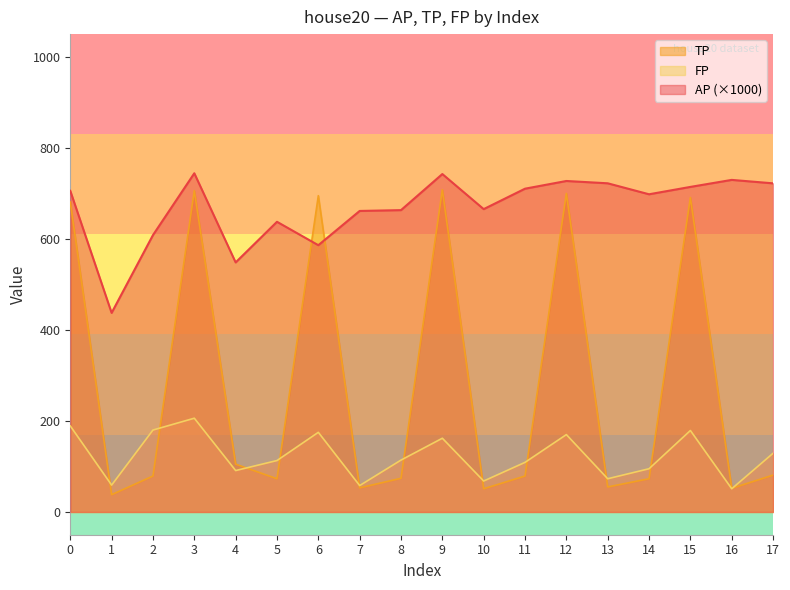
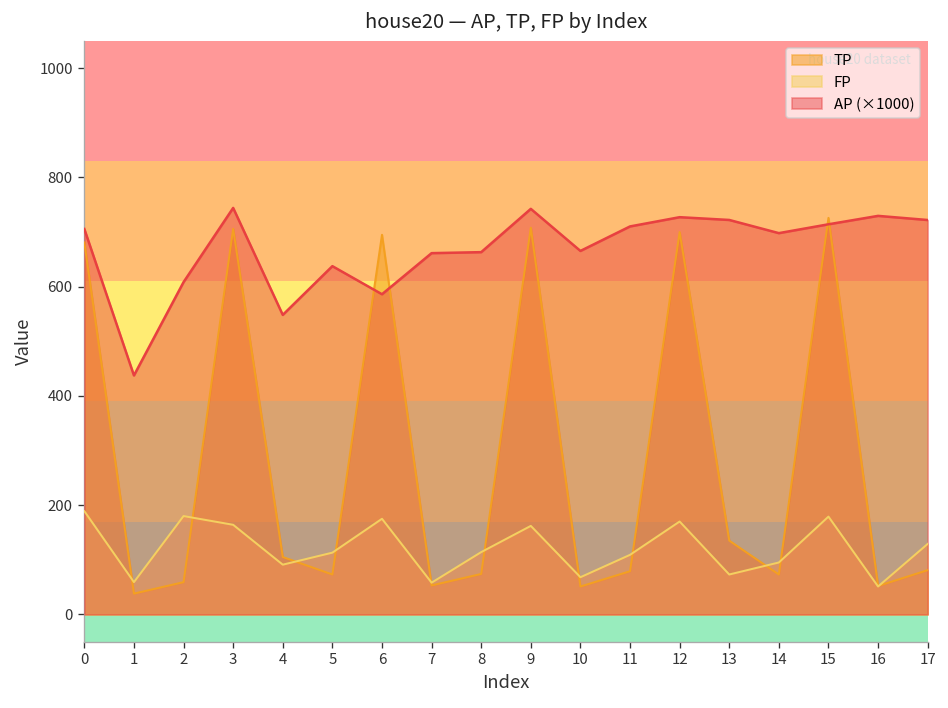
TP, 2: 80 -> 60
FP, 3: 210 -> 160
TP, 13: 60 -> 140
TP, 15: 690 -> 730
